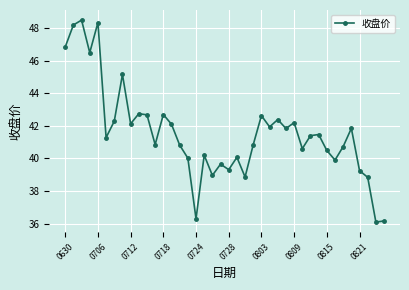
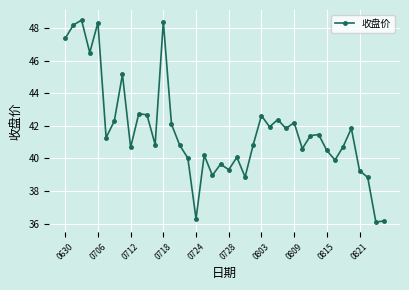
0630: 46.9 -> 47.4
0712: 42.1 -> 40.7
0718: 42.7 -> 48.4
